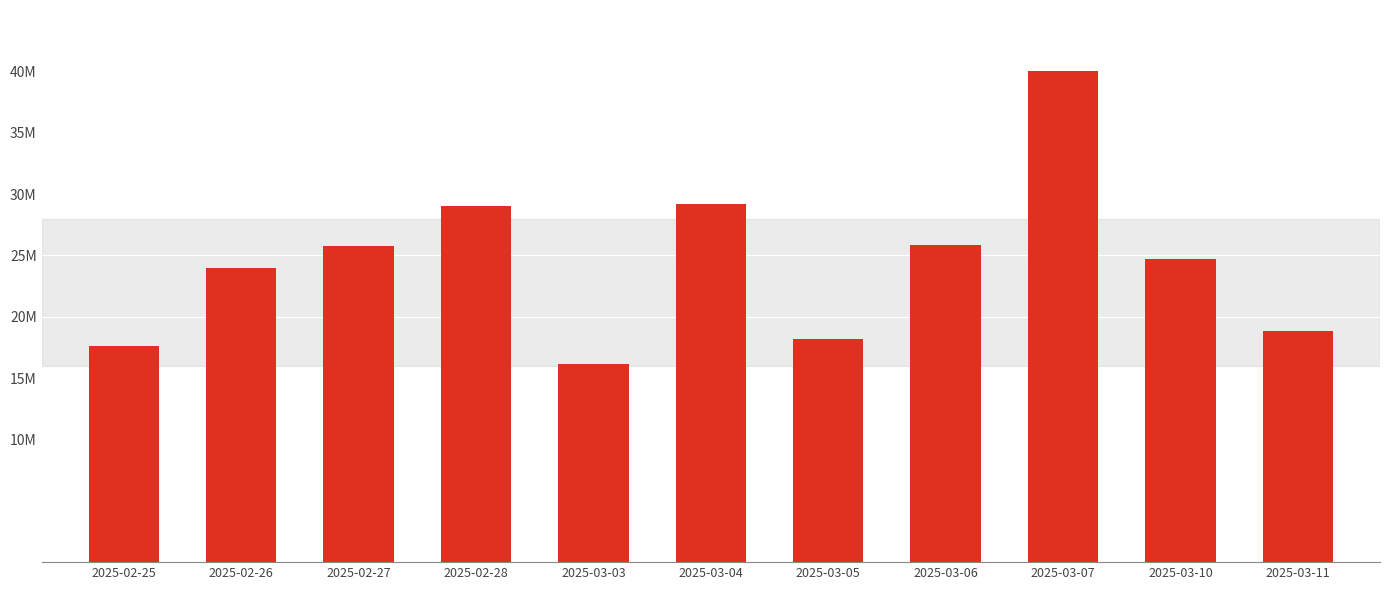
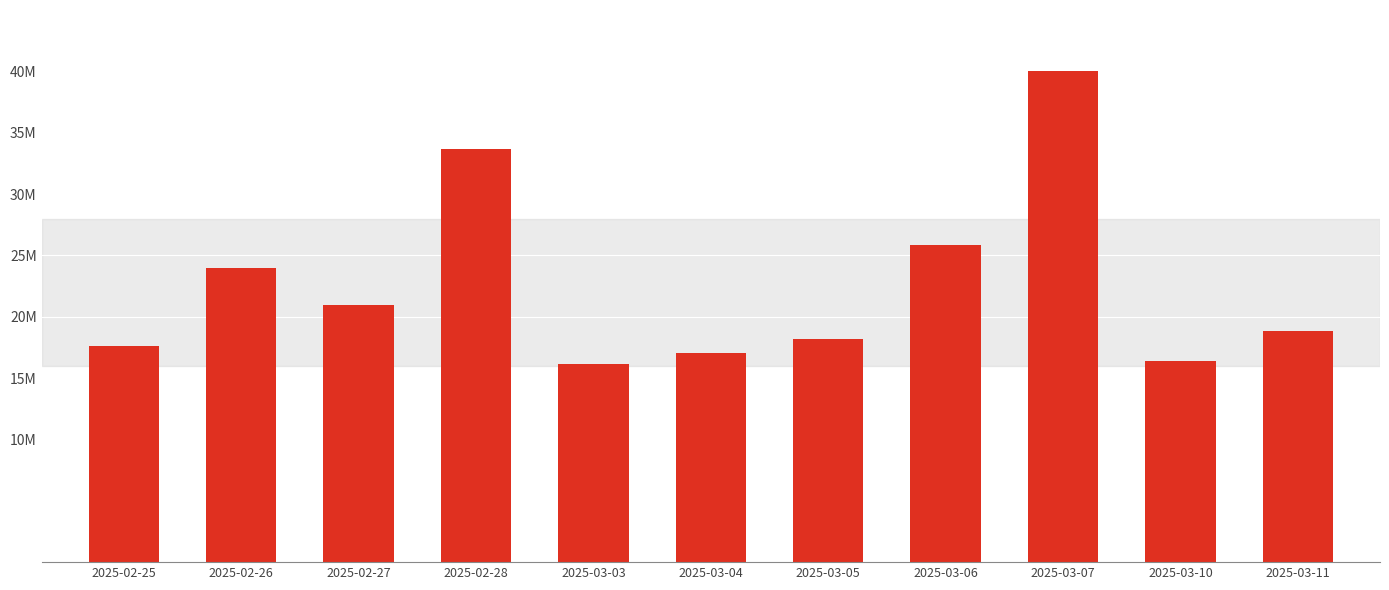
2025-02-27: 25800000 -> 20900000
2025-02-28: 29000000 -> 33600000
2025-03-04: 29200000 -> 17000000
2025-03-10: 24700000 -> 16400000
